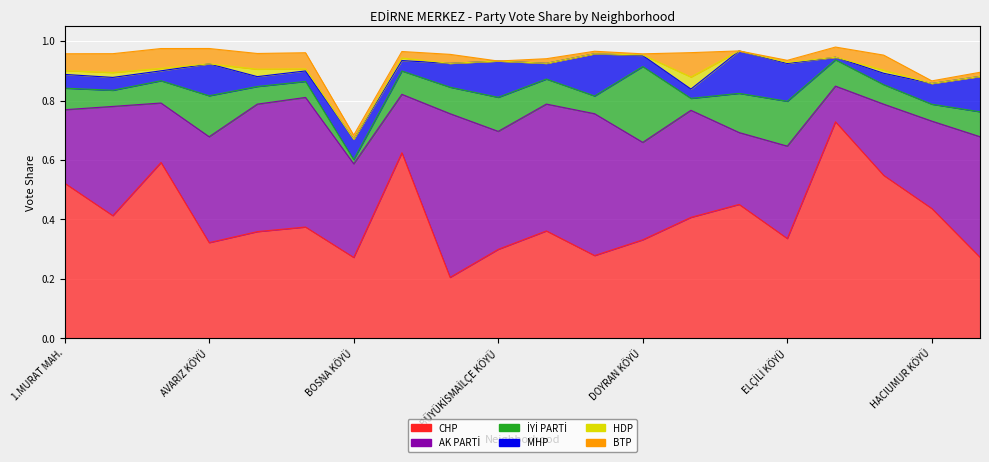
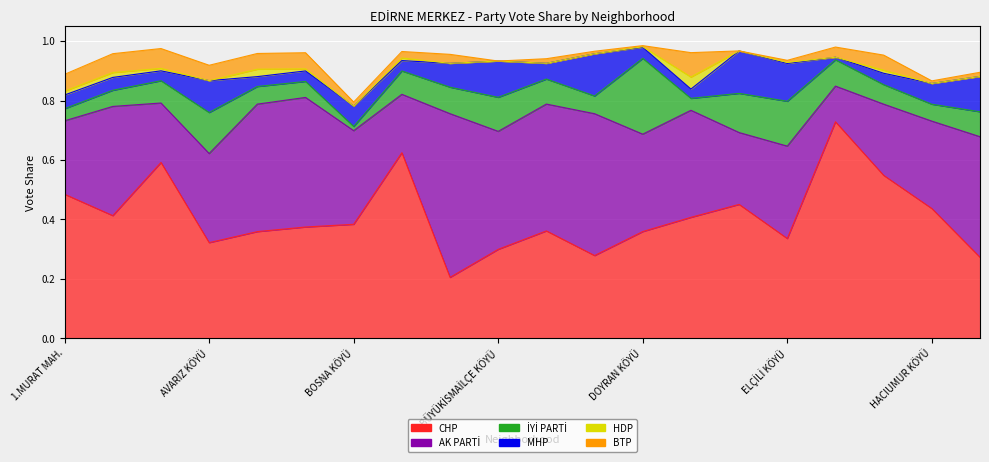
CHP, 1.MURAT MAH.: 0.52 -> 0.48
İYİ PARTİ, 1.MURAT MAH.: 0.07 -> 0.04
AK PARTİ, AVARIZ KÖYÜ: 0.36 -> 0.30
CHP, BOSNA KÖYÜ: 0.27 -> 0.38
CHP, DOYRAN KÖYÜ: 0.33 -> 0.36
